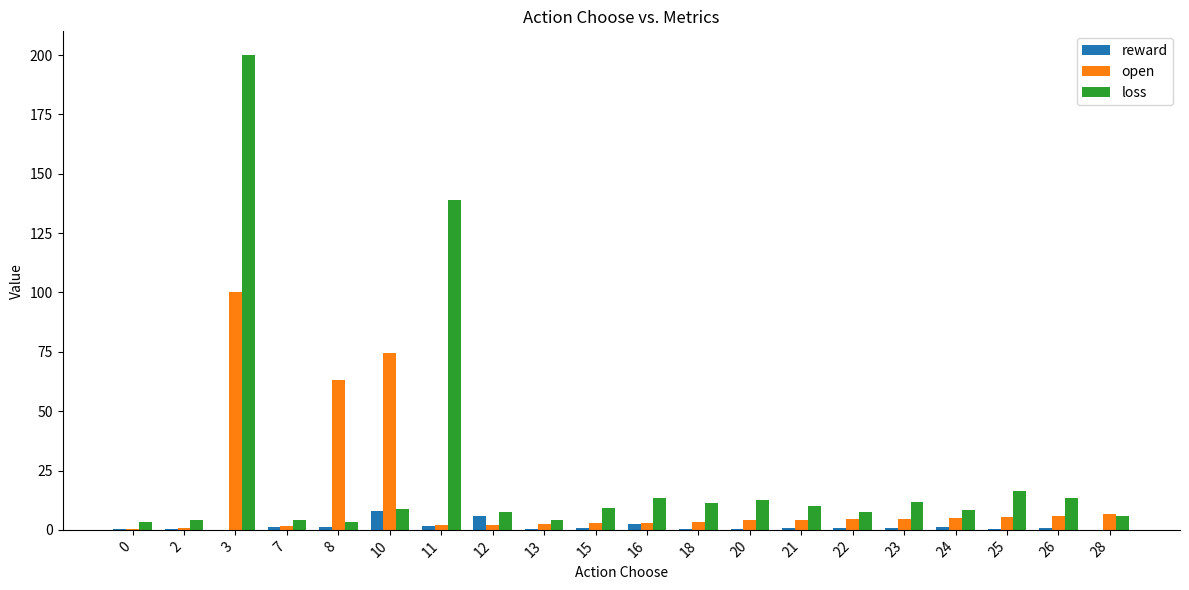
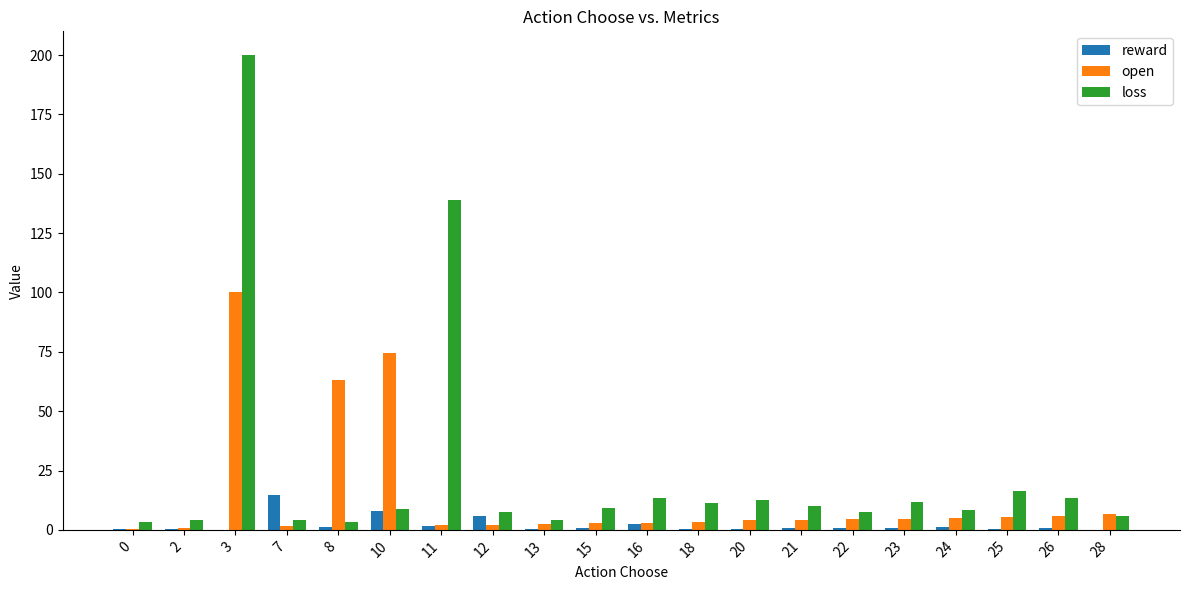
reward, 7: 1 -> 15
